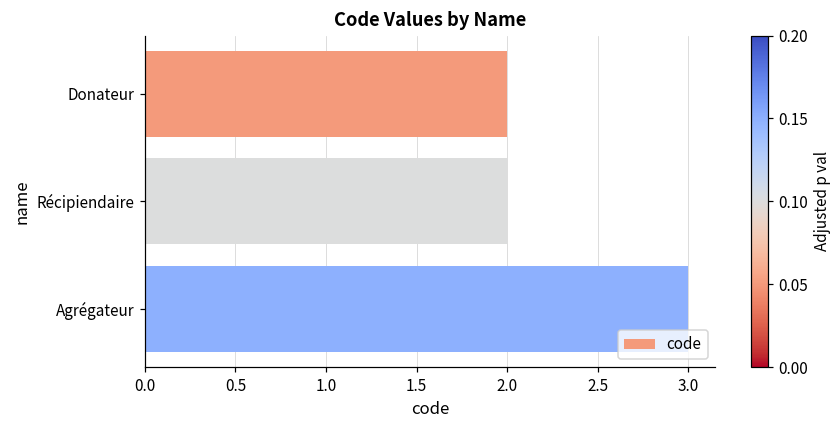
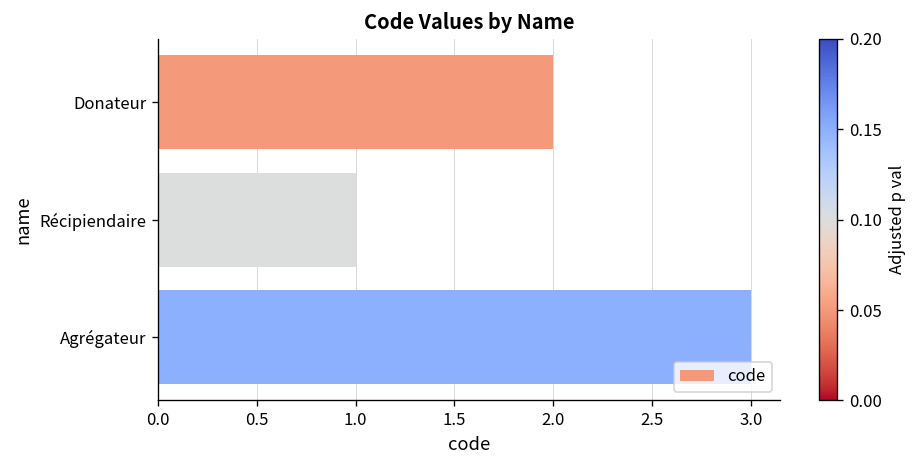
Récipiendaire: 2 -> 1
